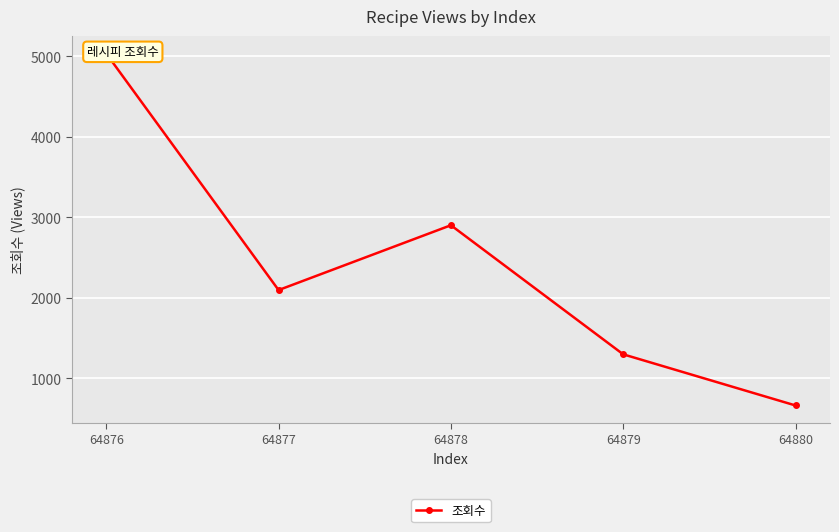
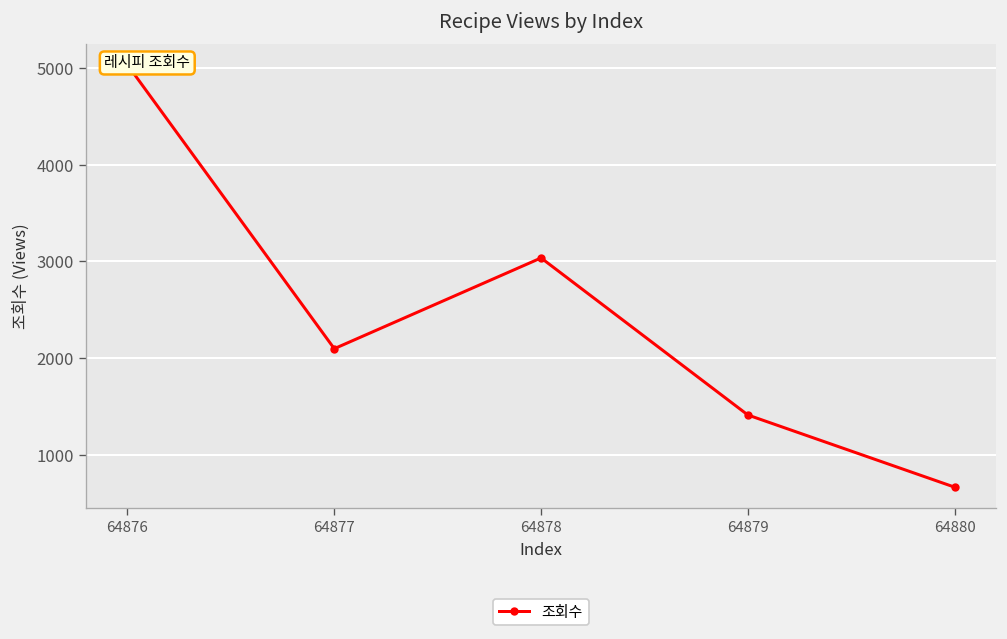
64878: 2900 -> 3000
64879: 1300 -> 1400
